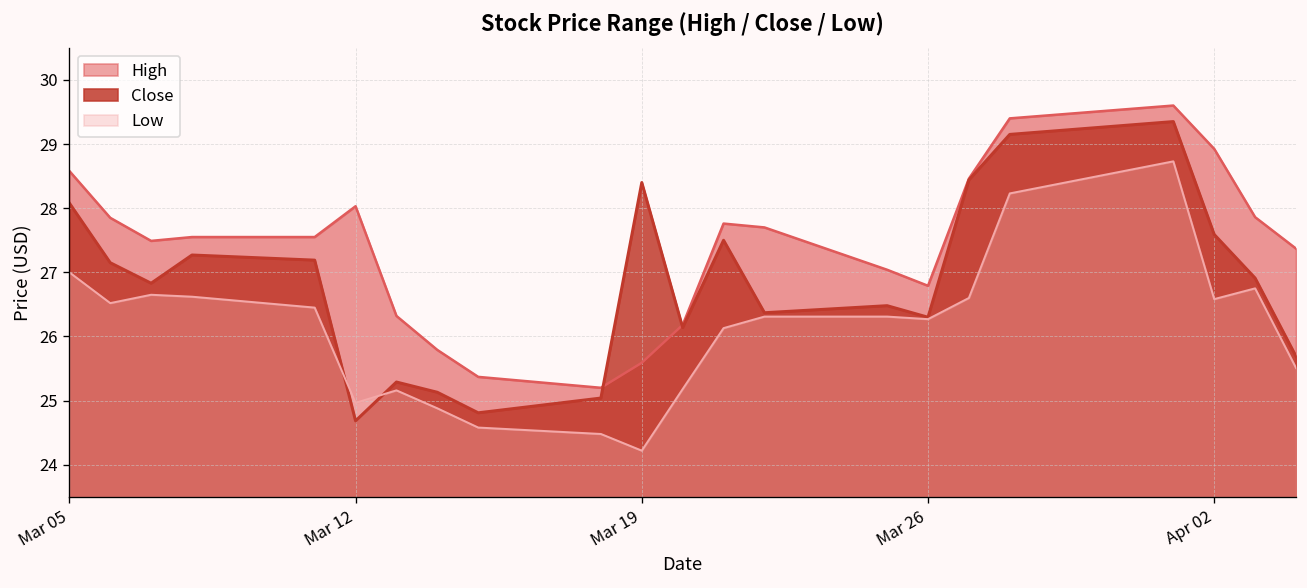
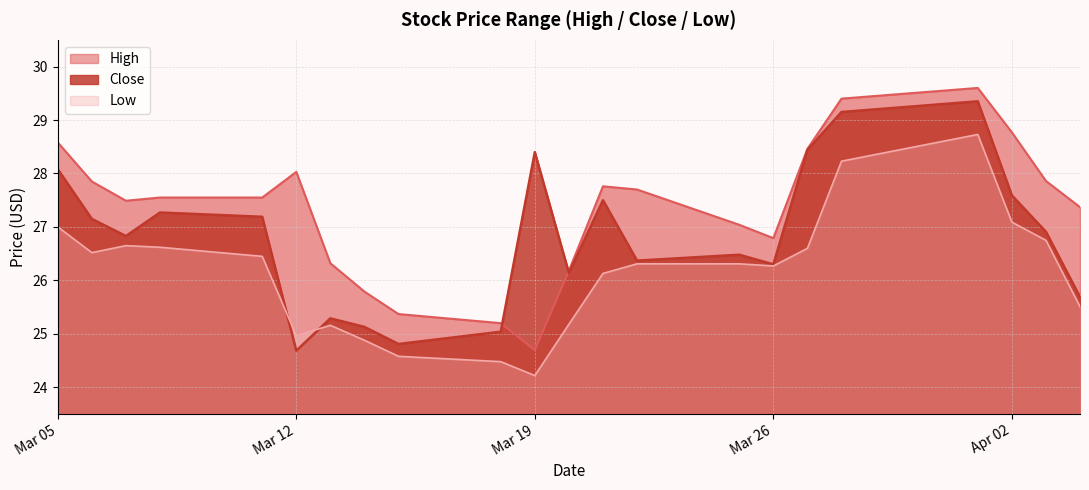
High, Mar 19: 25.6 -> 24.7
High, Apr 02: 28.9 -> 28.8
Low, Apr 02: 26.6 -> 27.1
